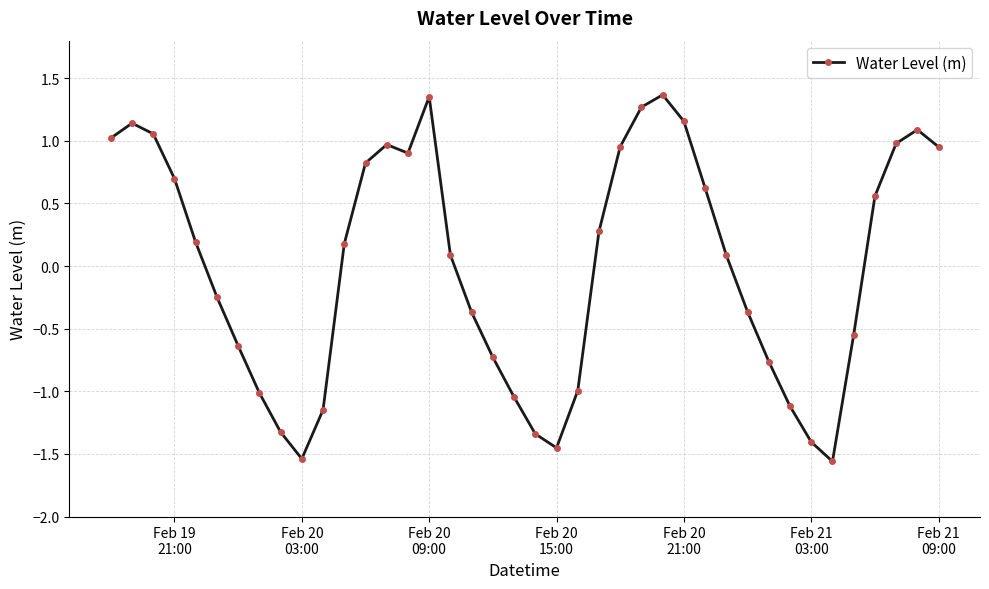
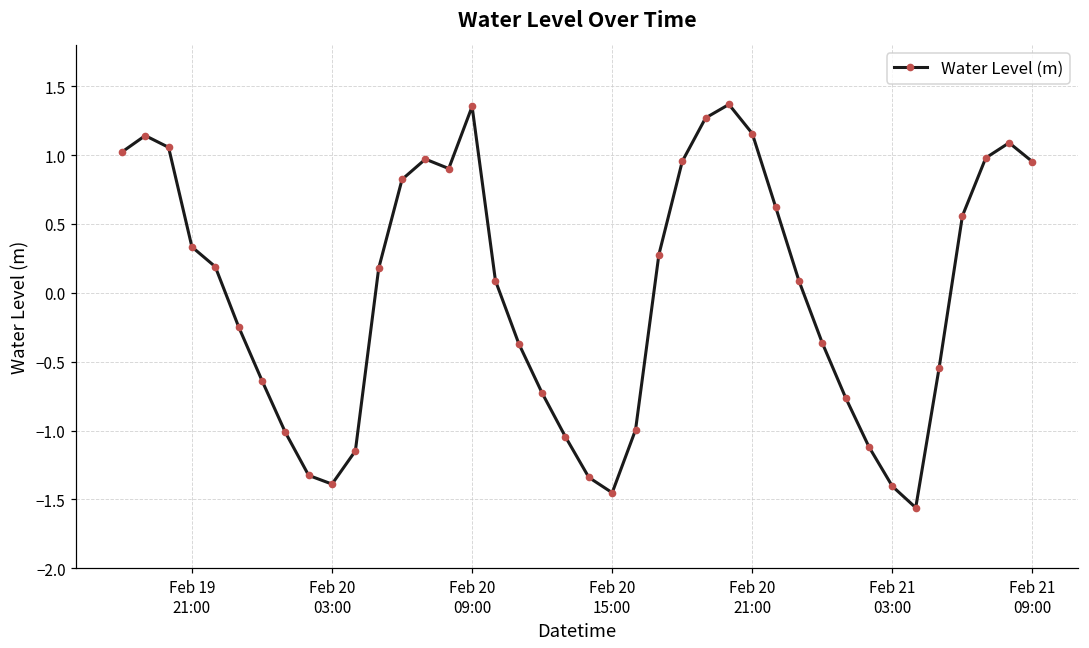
Feb 19 21:00: 0.70 -> 0.33
Feb 20 03:00: -1.54 -> -1.39
